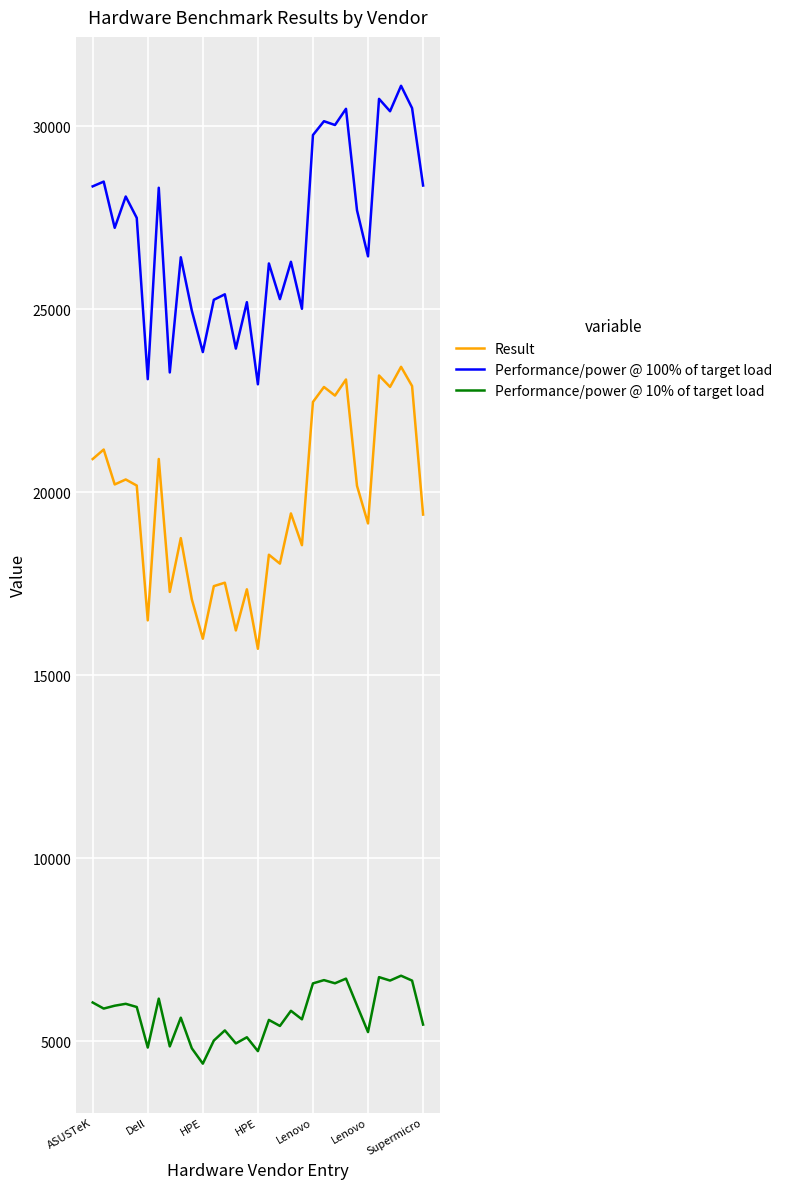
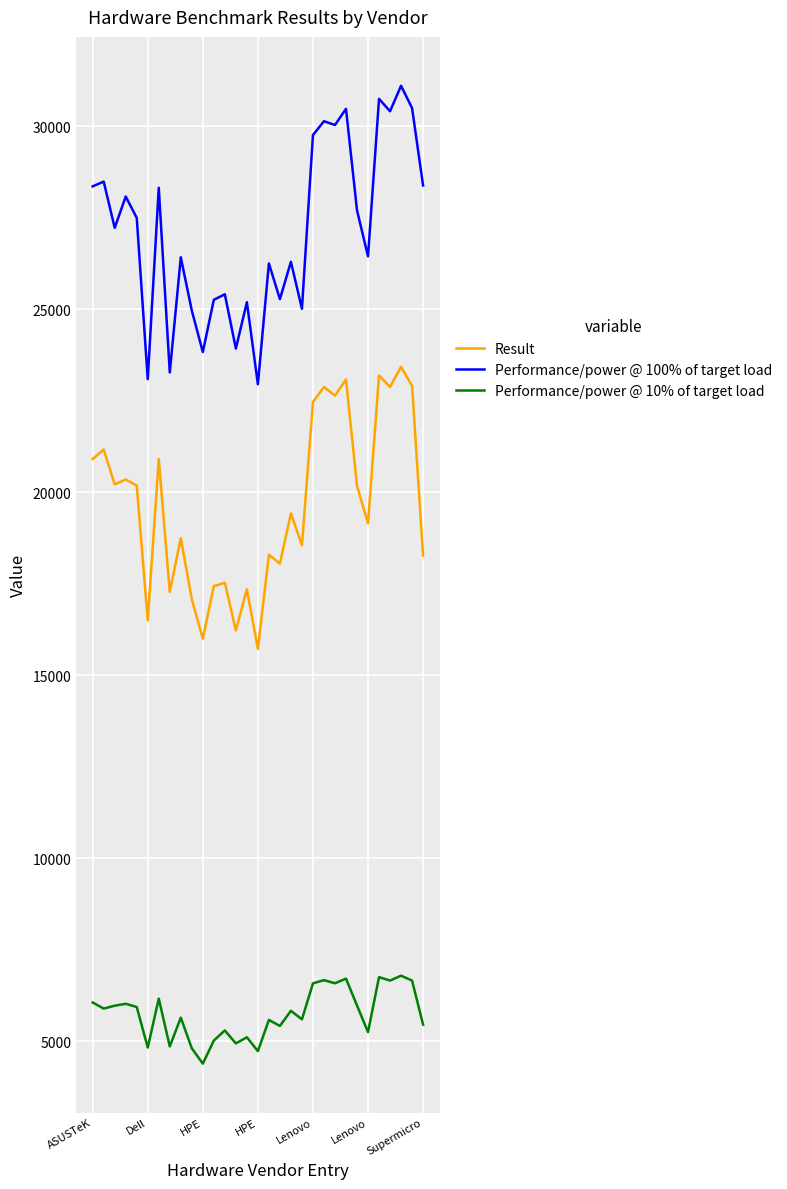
Result, Supermicro: 19400 -> 18300
